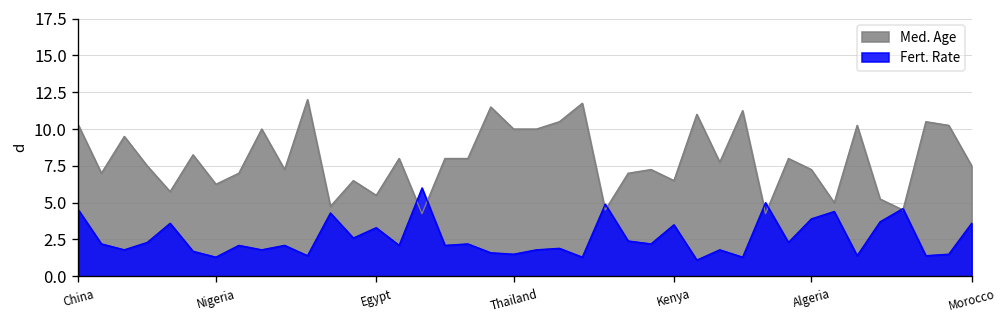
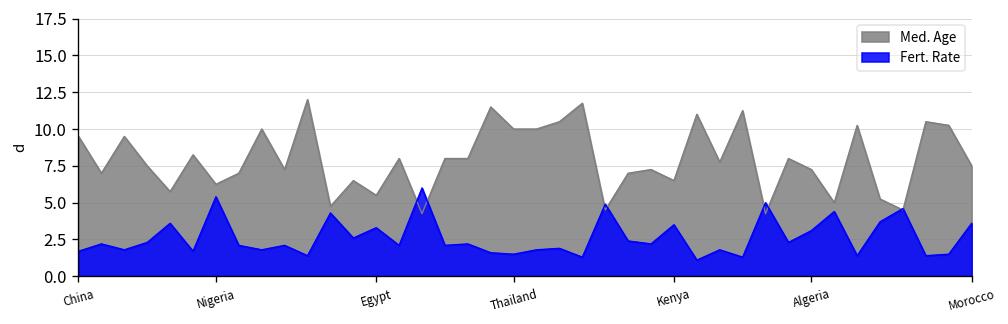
Med. Age, China: 10.3 -> 9.5
Fert. Rate, China: 4.5 -> 1.7
Fert. Rate, Nigeria: 1.3 -> 5.4
Fert. Rate, Algeria: 3.9 -> 3.1
